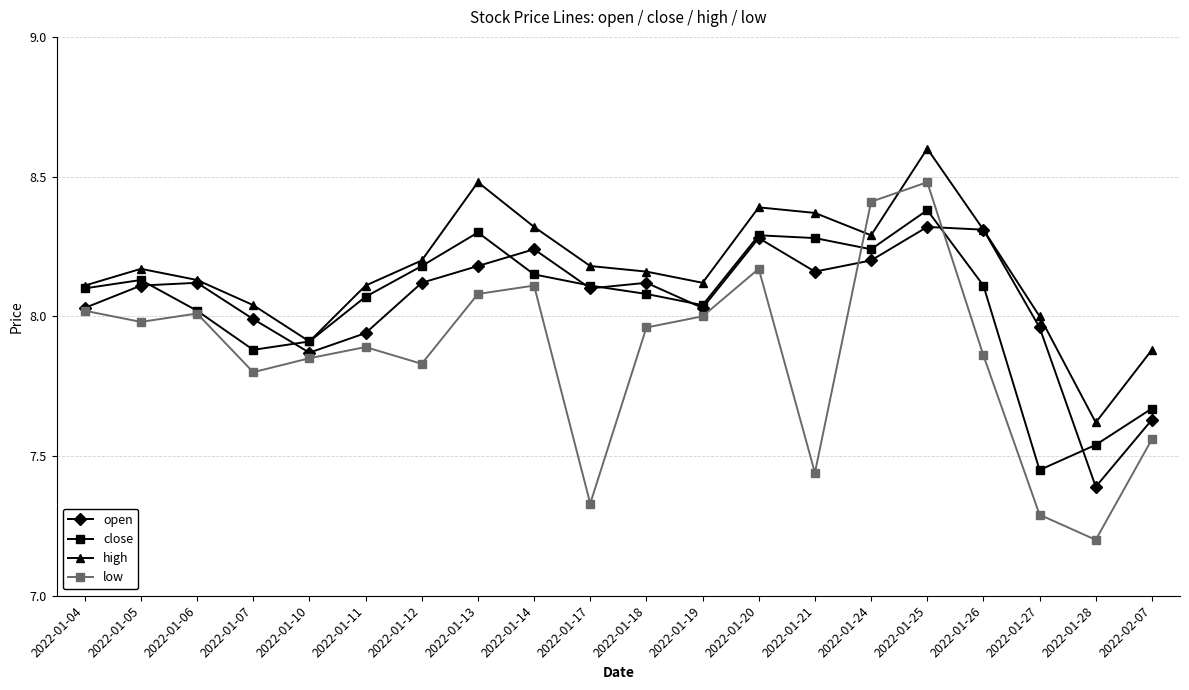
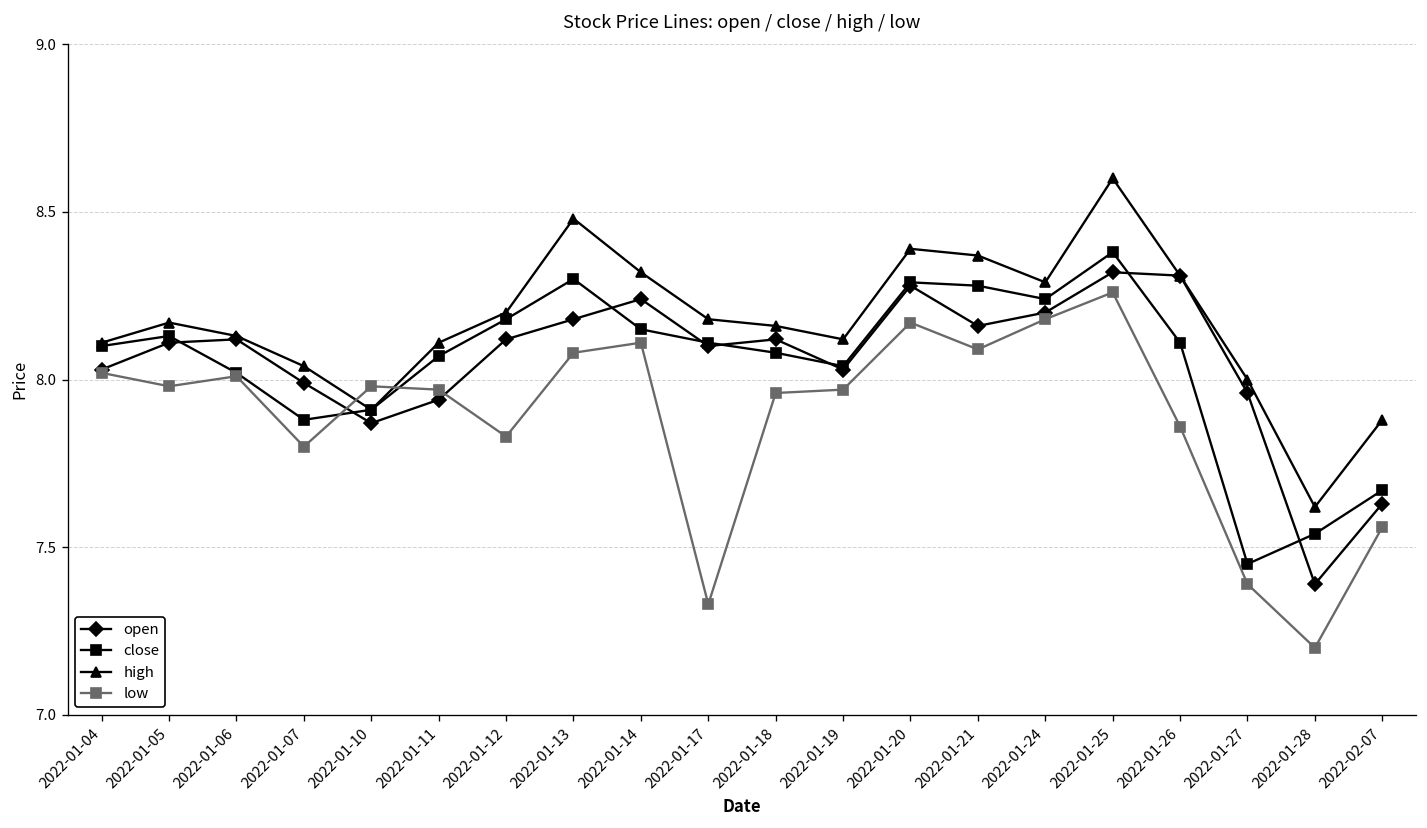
low, 2022-01-10: 7.85 -> 7.98
low, 2022-01-11: 7.89 -> 7.97
low, 2022-01-19: 8.00 -> 7.97
low, 2022-01-21: 7.44 -> 8.09
low, 2022-01-24: 8.41 -> 8.18
low, 2022-01-25: 8.48 -> 8.26
low, 2022-01-27: 7.29 -> 7.39
